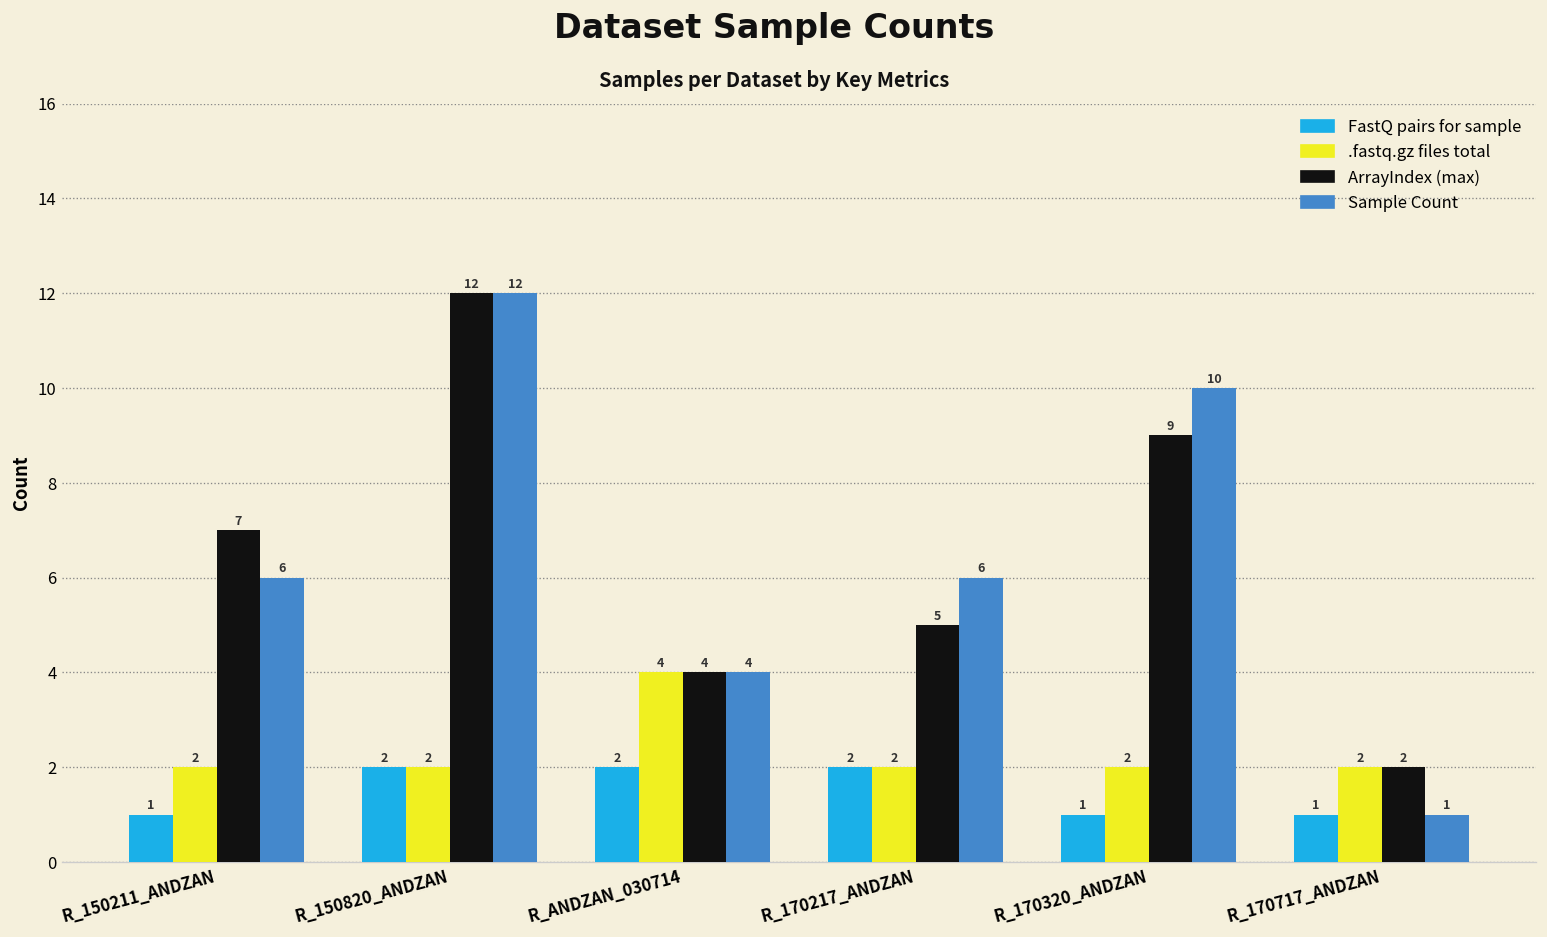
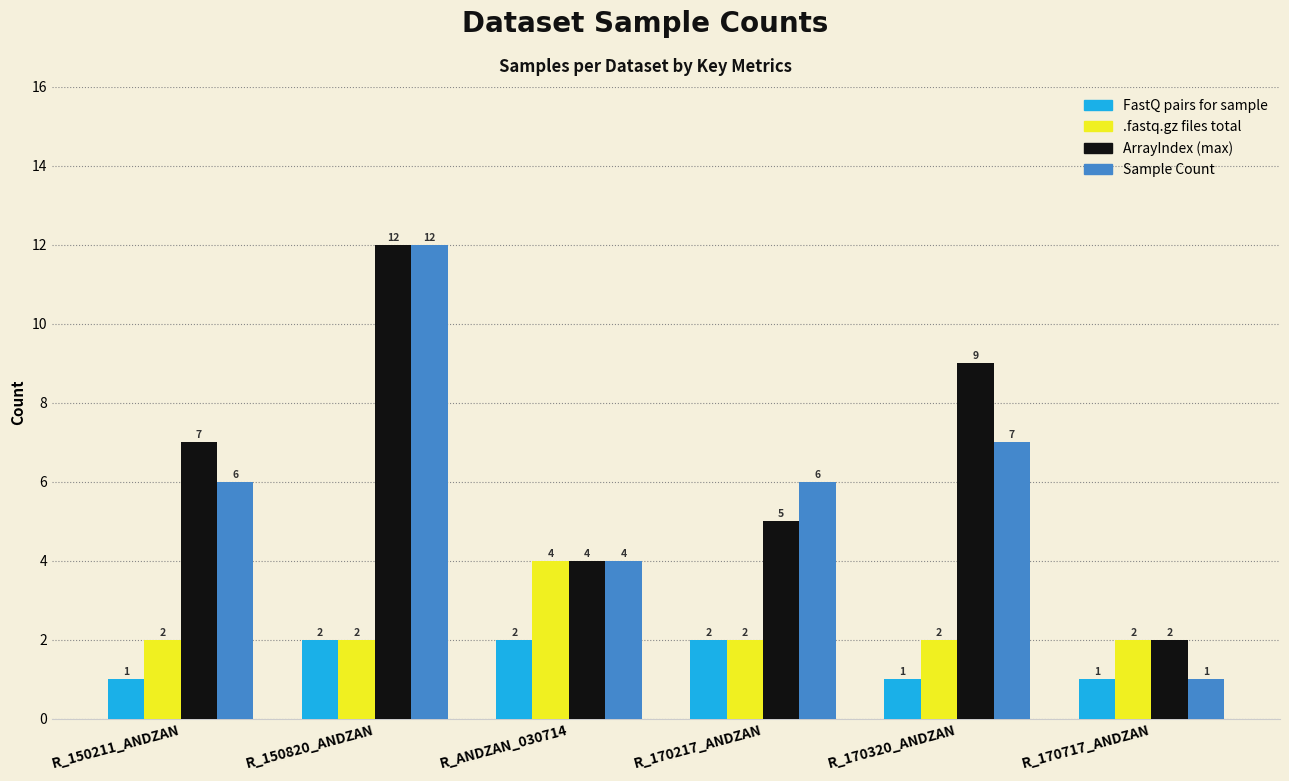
Sample Count, R_170320_ANDZAN: 10 -> 7
